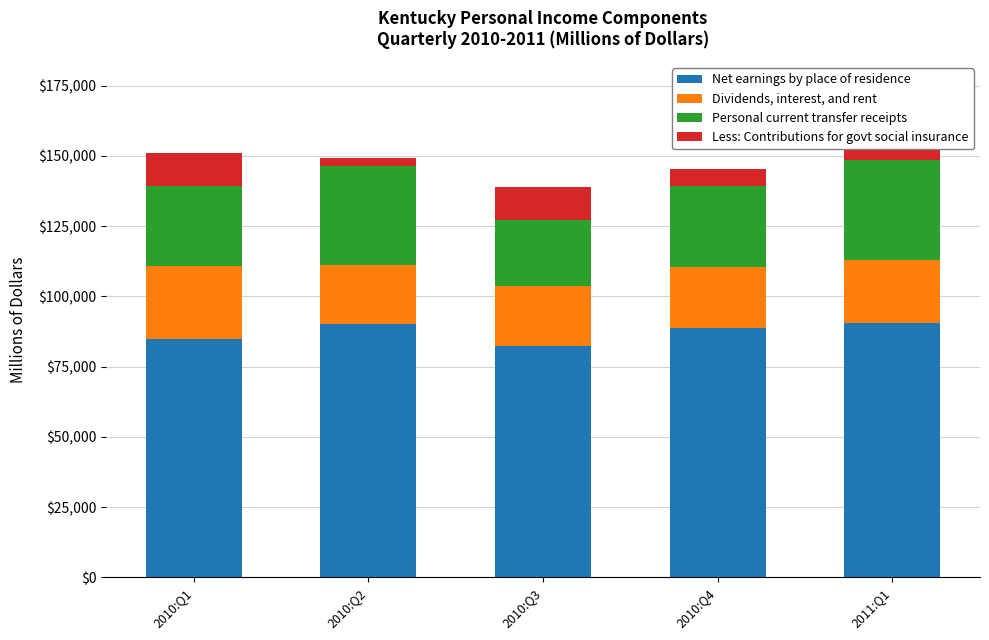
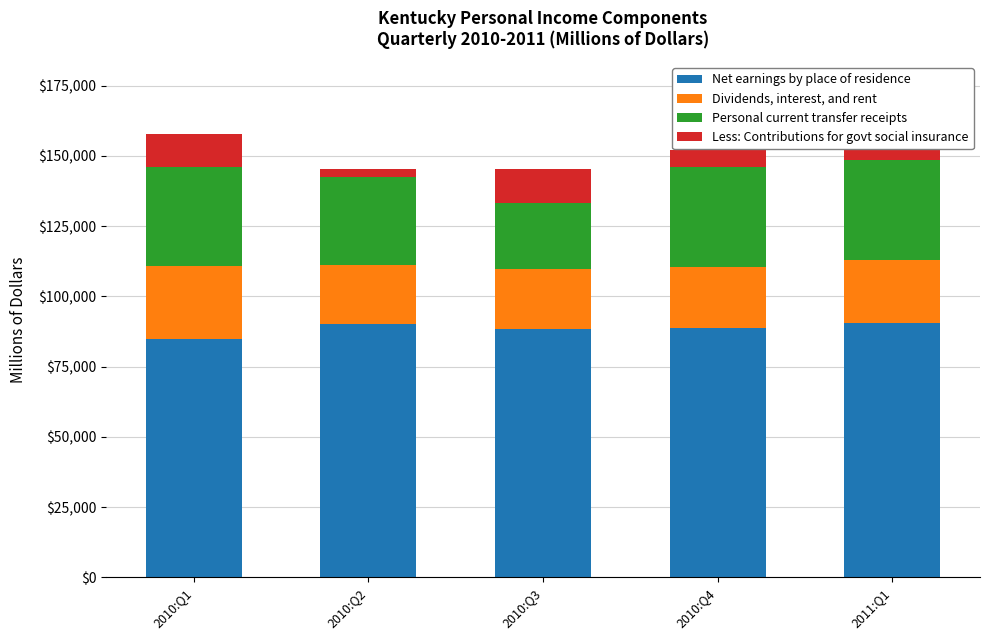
Personal current transfer receipts, 2010:Q1: $28,000 -> $35,000
Personal current transfer receipts, 2010:Q2: $35,000 -> $31,000
Net earnings by place of residence, 2010:Q3: $82,000 -> $89,000
Personal current transfer receipts, 2010:Q4: $29,000 -> $36,000
